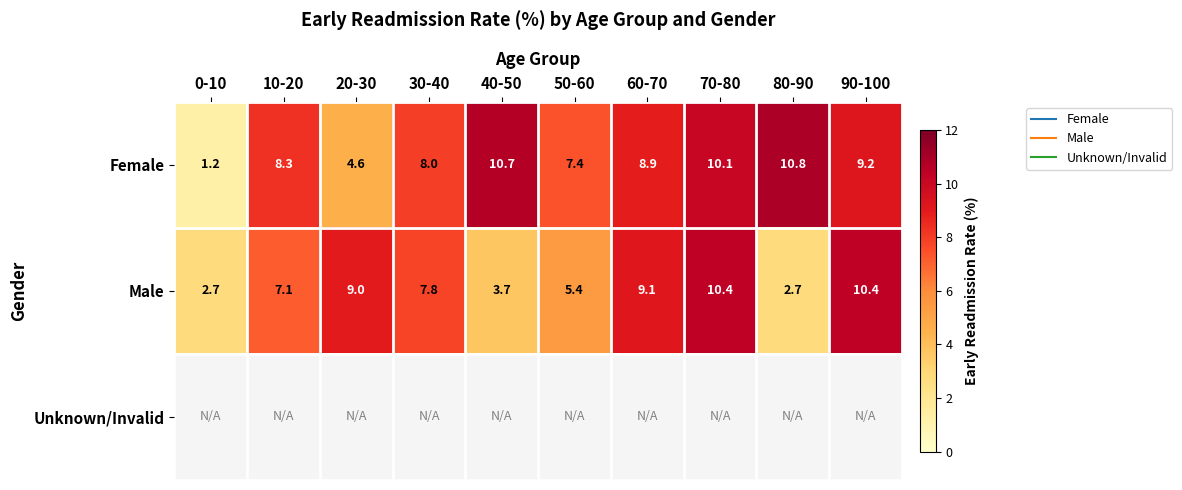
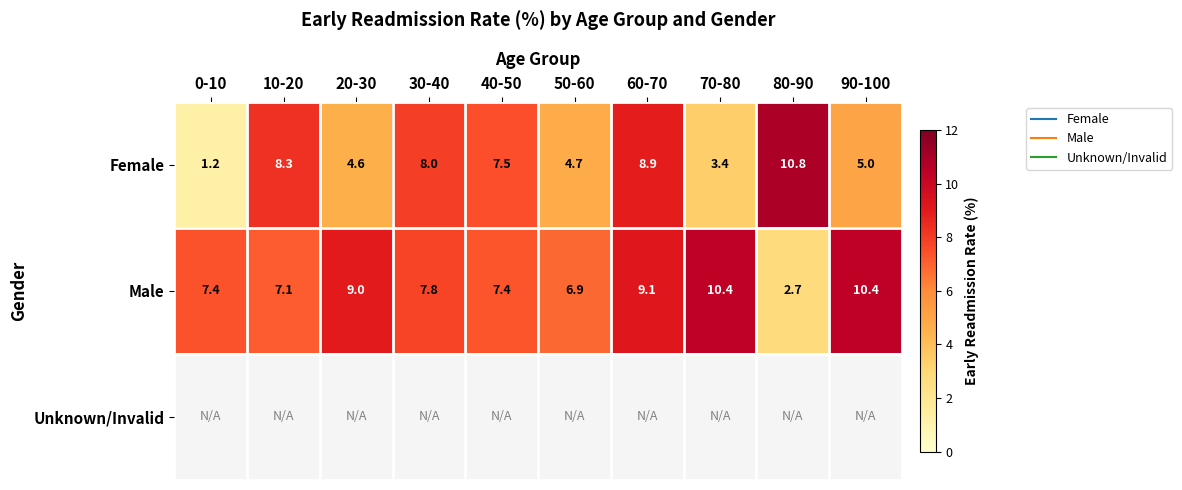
Female, 40-50: 10.7 -> 7.5
Female, 50-60: 7.4 -> 4.7
Female, 70-80: 10.1 -> 3.4
Female, 90-100: 9.2 -> 5.0
Male, 0-10: 2.7 -> 7.4
Male, 40-50: 3.7 -> 7.4
Male, 50-60: 5.4 -> 6.9
